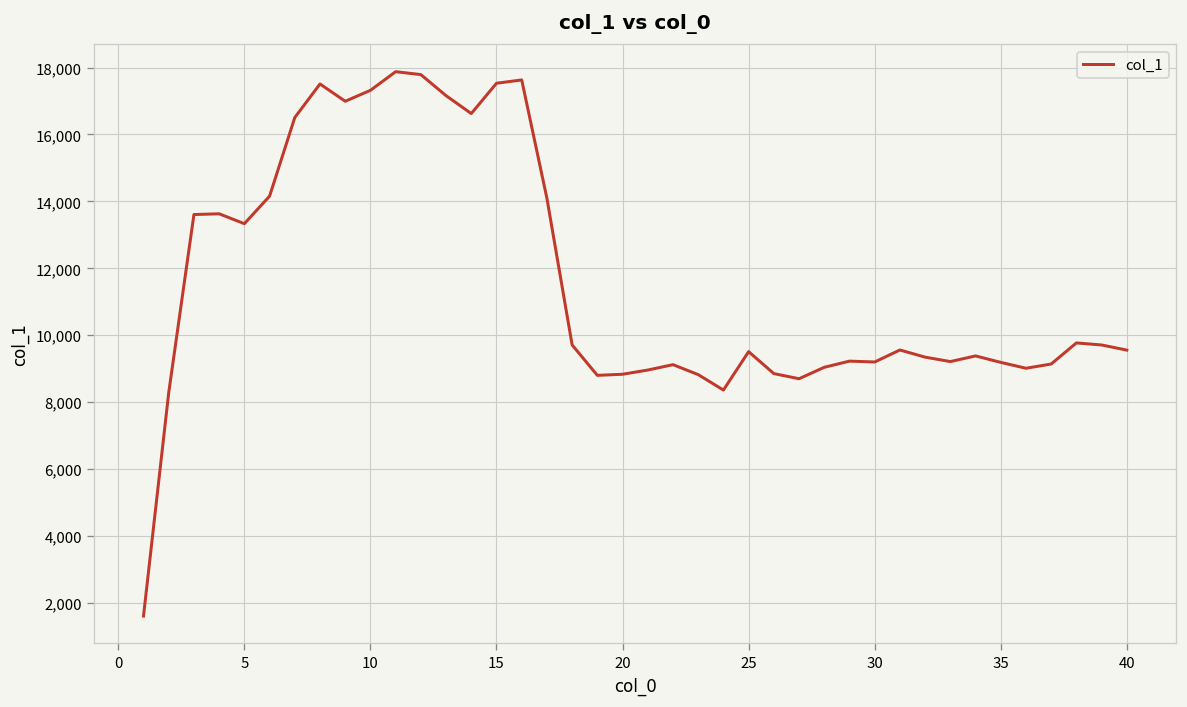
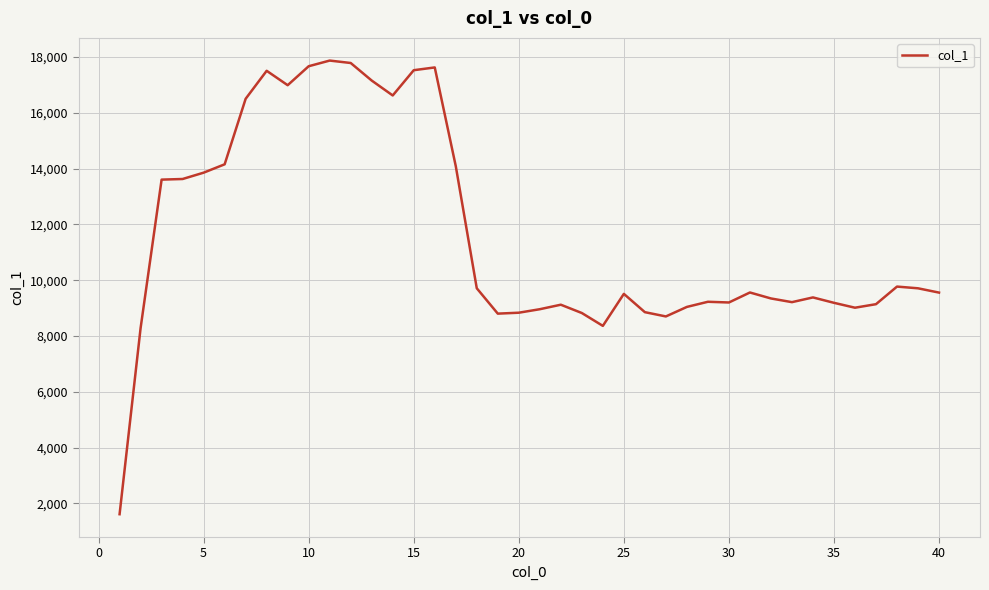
5: 13,300 -> 13,900
10: 17,300 -> 17,700
